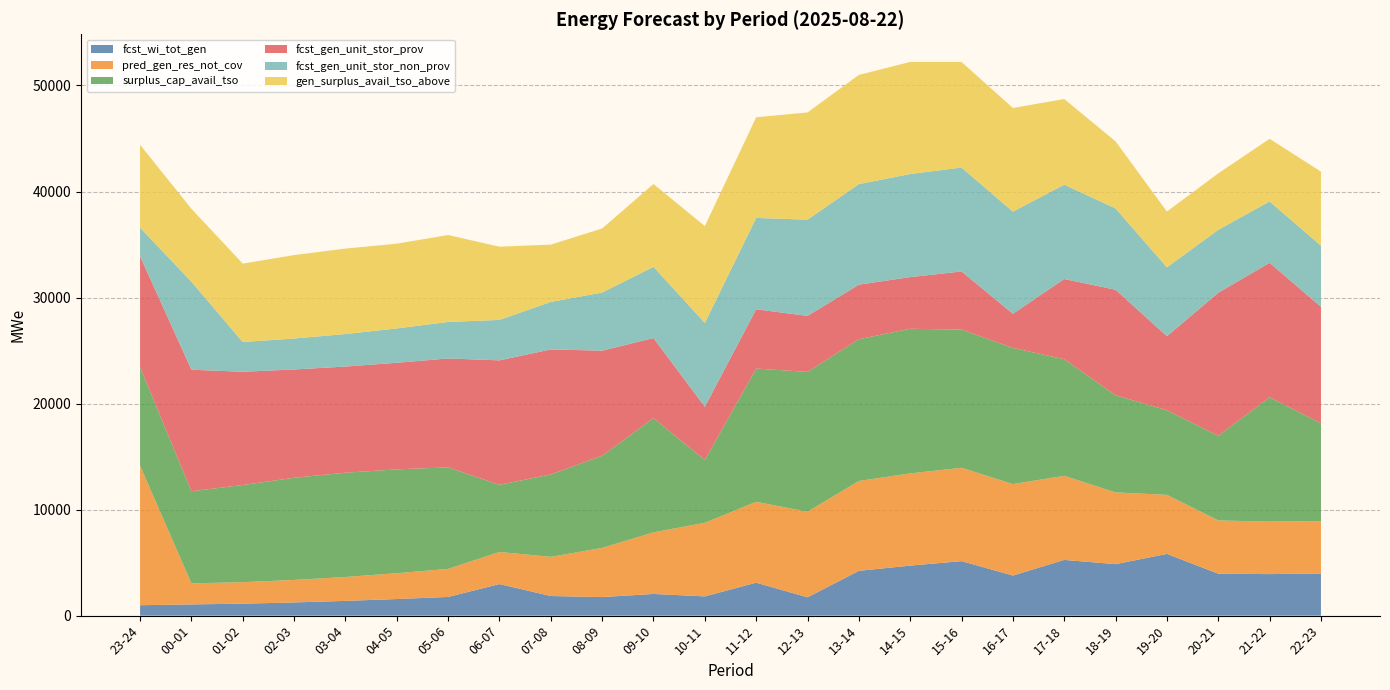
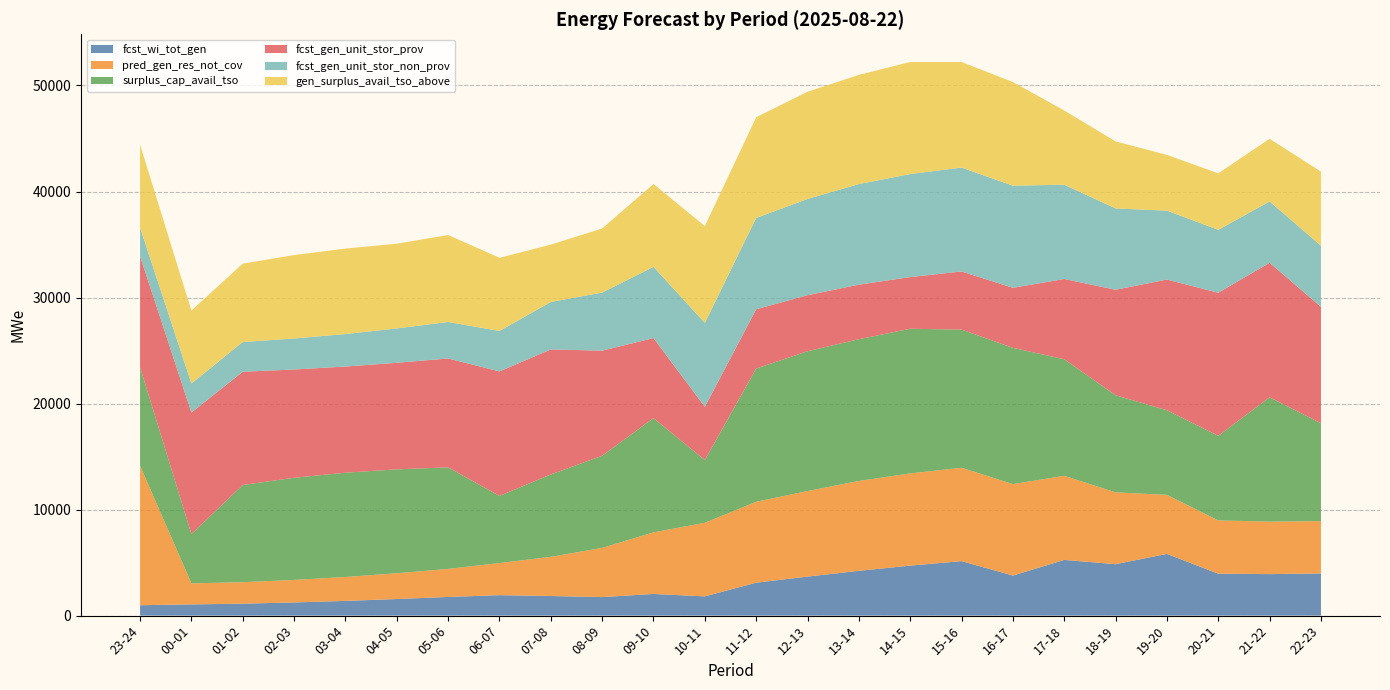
surplus_cap_avail_tso, 00-01: 8700 -> 4600
fcst_gen_unit_stor_non_prov, 00-01: 8300 -> 2700
fcst_wi_tot_gen, 06-07: 3000 -> 1900
fcst_wi_tot_gen, 12-13: 1700 -> 3700
fcst_gen_unit_stor_prov, 16-17: 3200 -> 5700
gen_surplus_avail_tso_above, 17-18: 8100 -> 7000
fcst_gen_unit_stor_prov, 19-20: 7000 -> 12300
